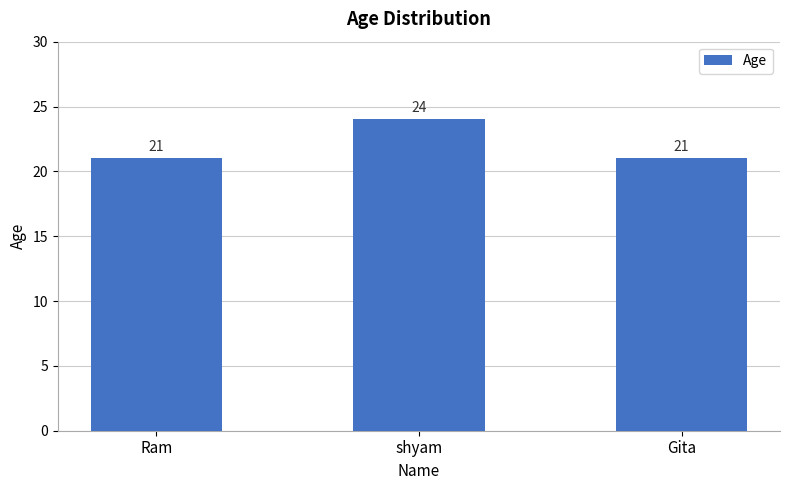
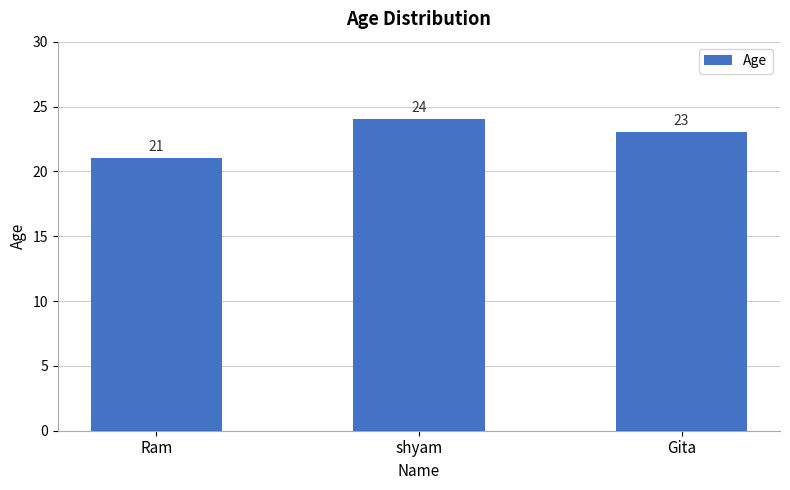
Gita: 21 -> 23
